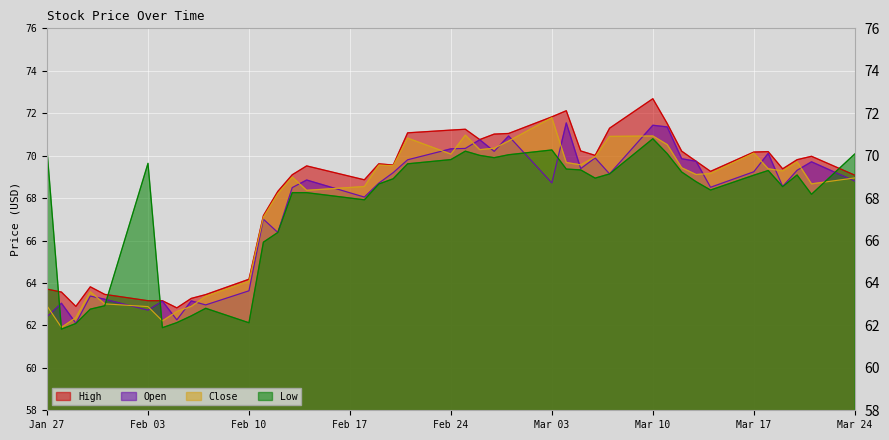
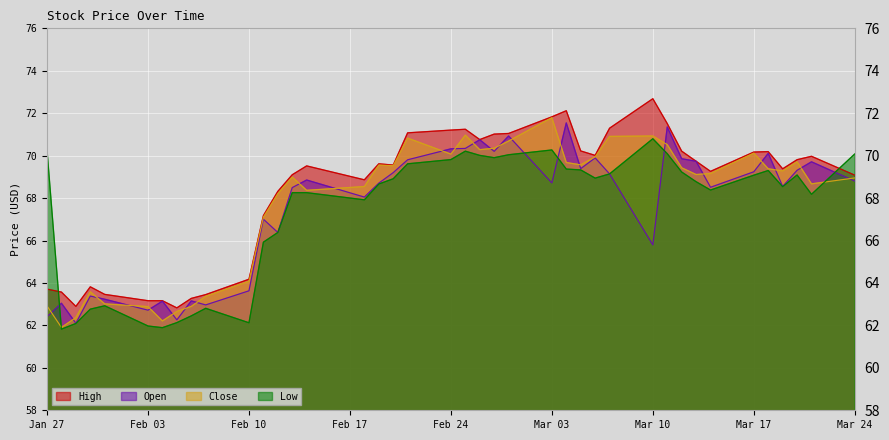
Low, Feb 03: 69.6 -> 62.0
Open, Mar 10: 71.4 -> 65.8
